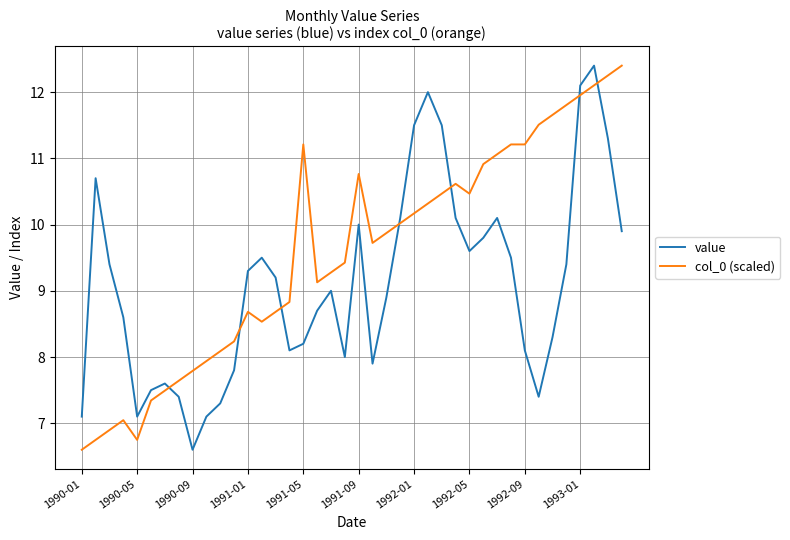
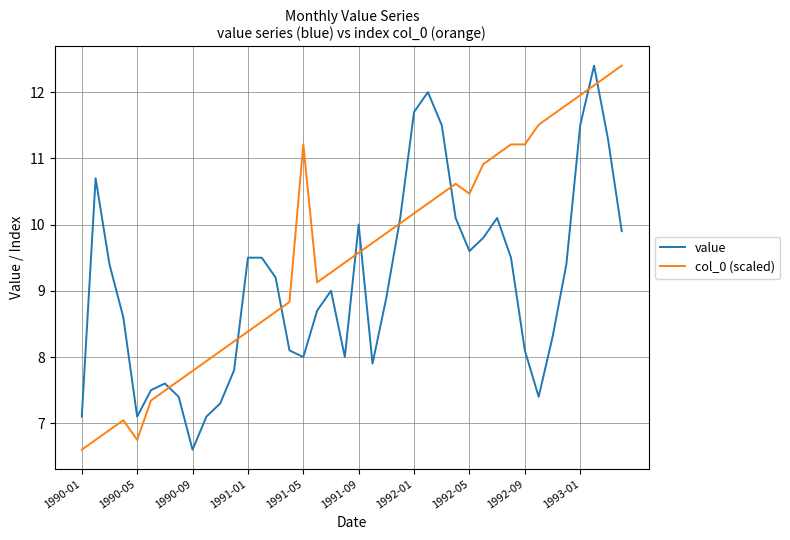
value, 1991-01: 9.3 -> 9.5
col_0 (scaled), 1991-01: 8.7 -> 8.4
value, 1991-05: 8.2 -> 8.0
col_0 (scaled), 1991-09: 10.8 -> 9.6
value, 1992-01: 11.5 -> 11.7
value, 1993-01: 12.1 -> 11.5
